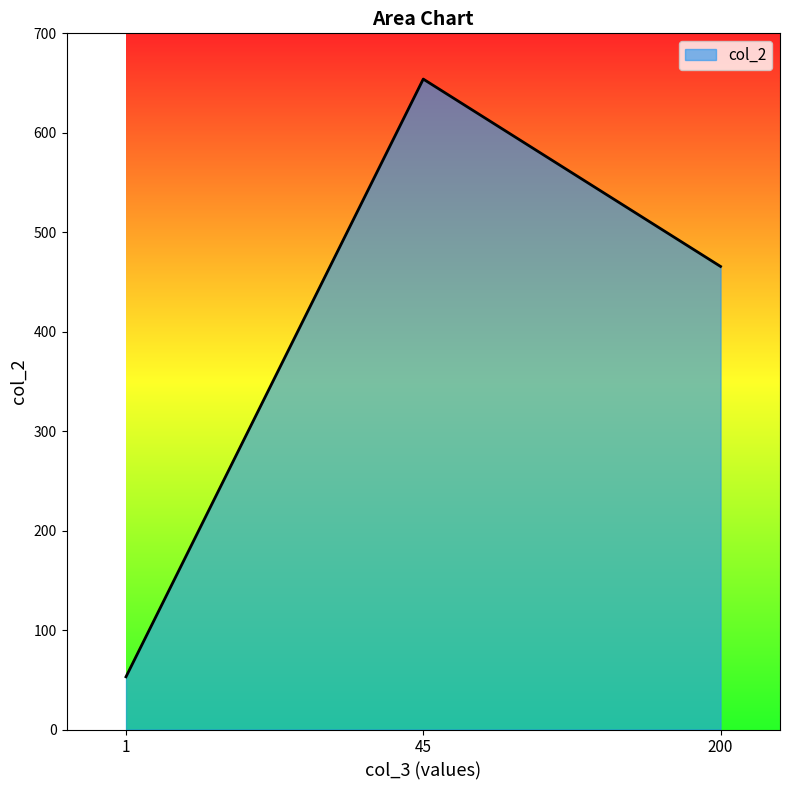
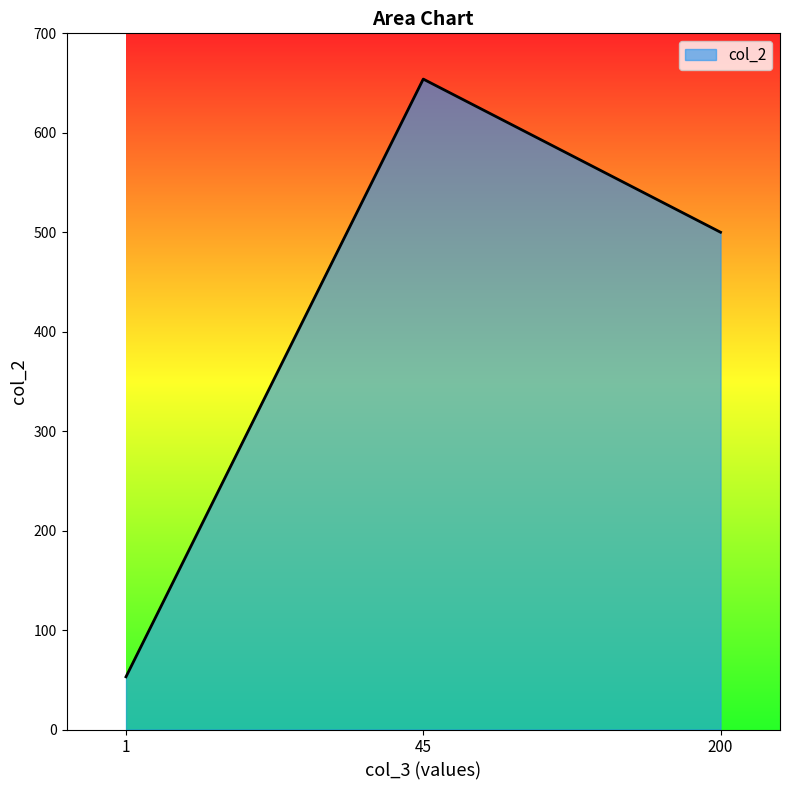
200: 470 -> 500
